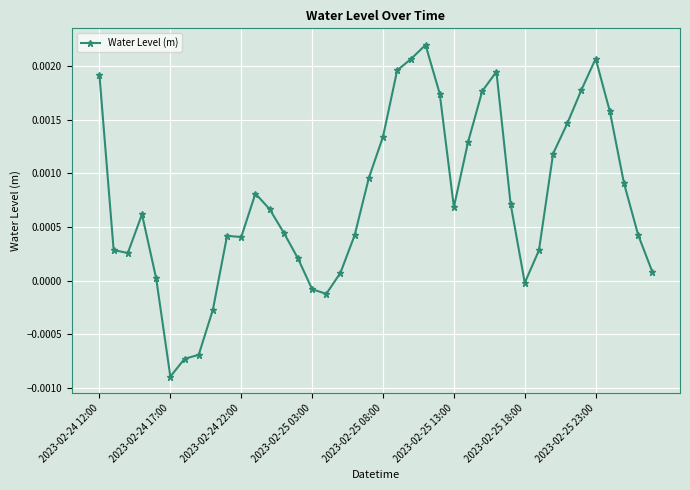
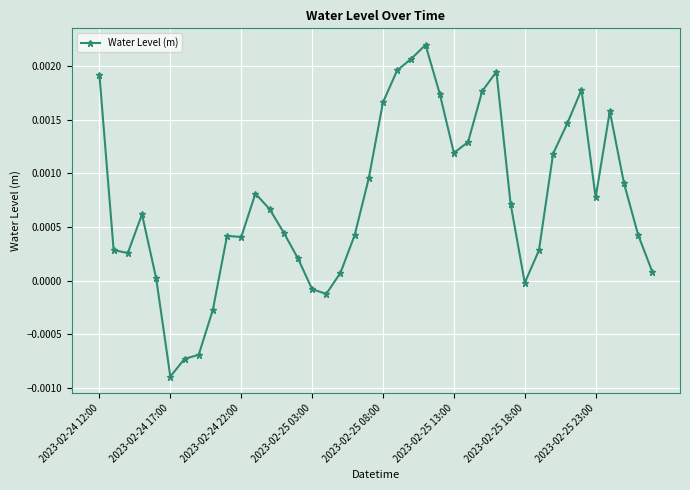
2023-02-25 08:00: 0.00134 -> 0.00166
2023-02-25 13:00: 0.00068 -> 0.00119
2023-02-25 23:00: 0.00207 -> 0.00077
